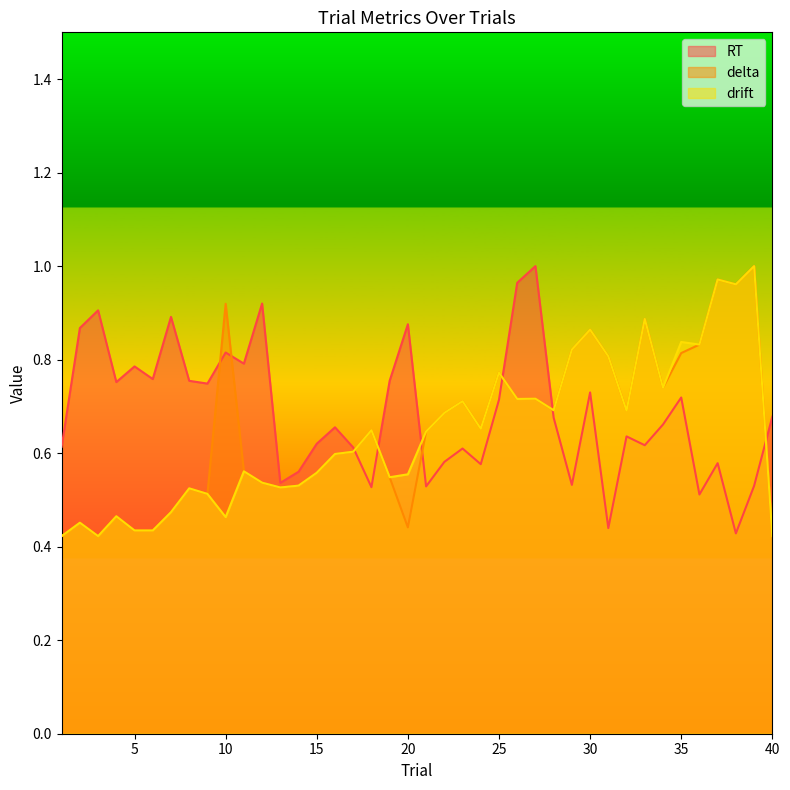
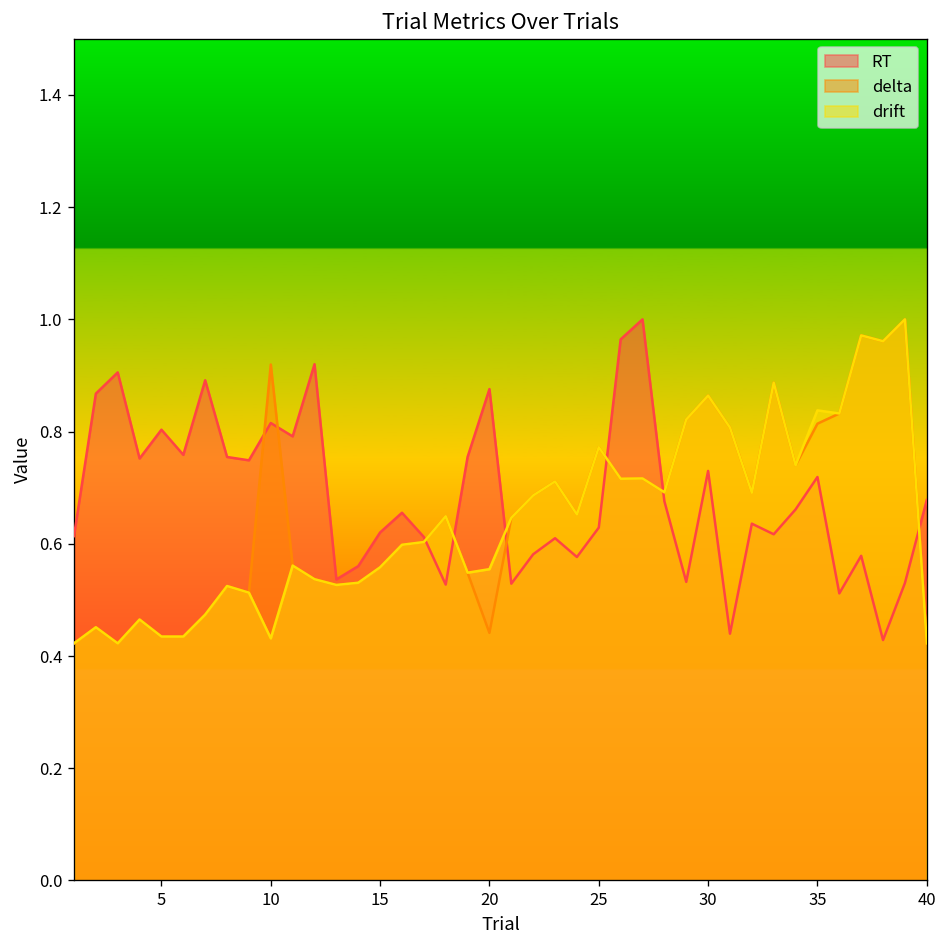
RT, 5: 0.79 -> 0.80
drift, 10: 0.46 -> 0.43
RT, 25: 0.71 -> 0.63
